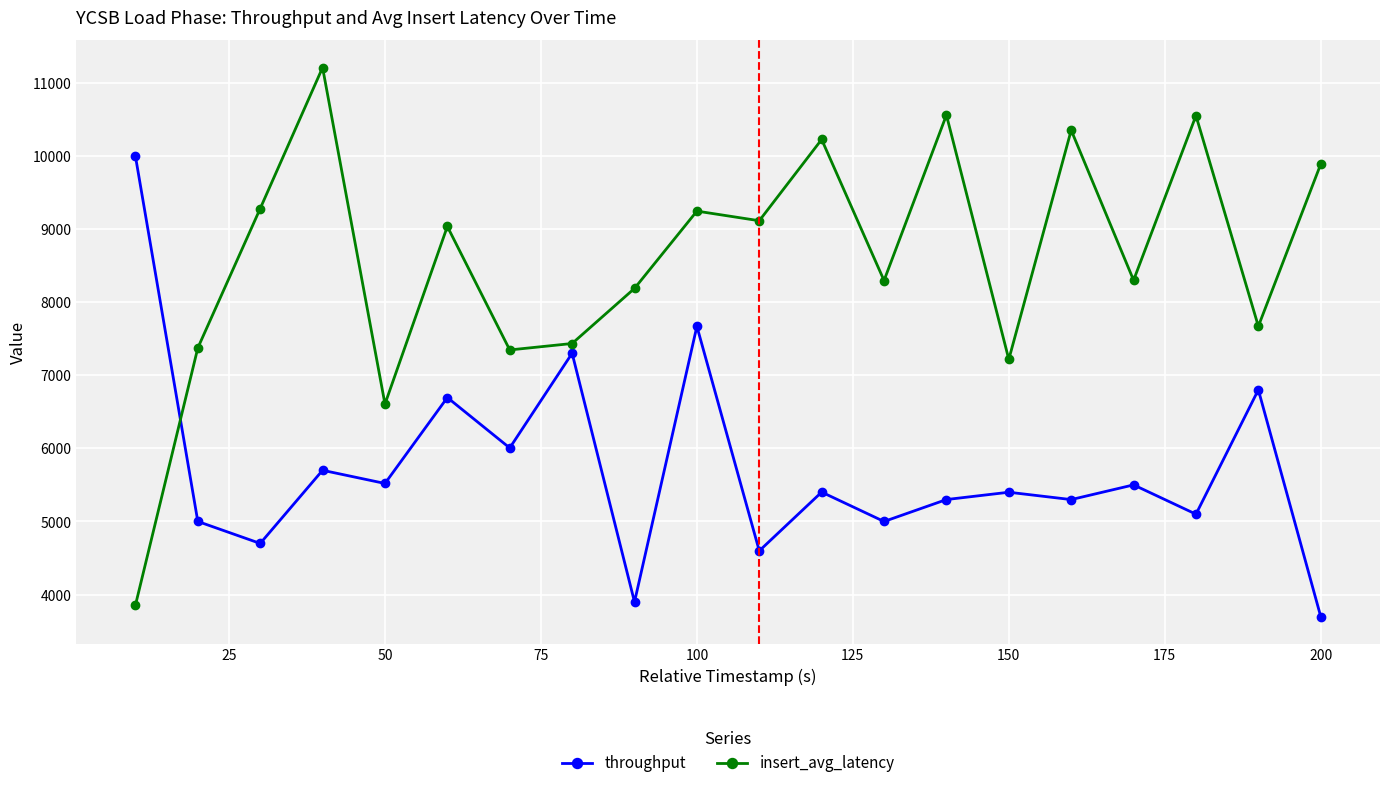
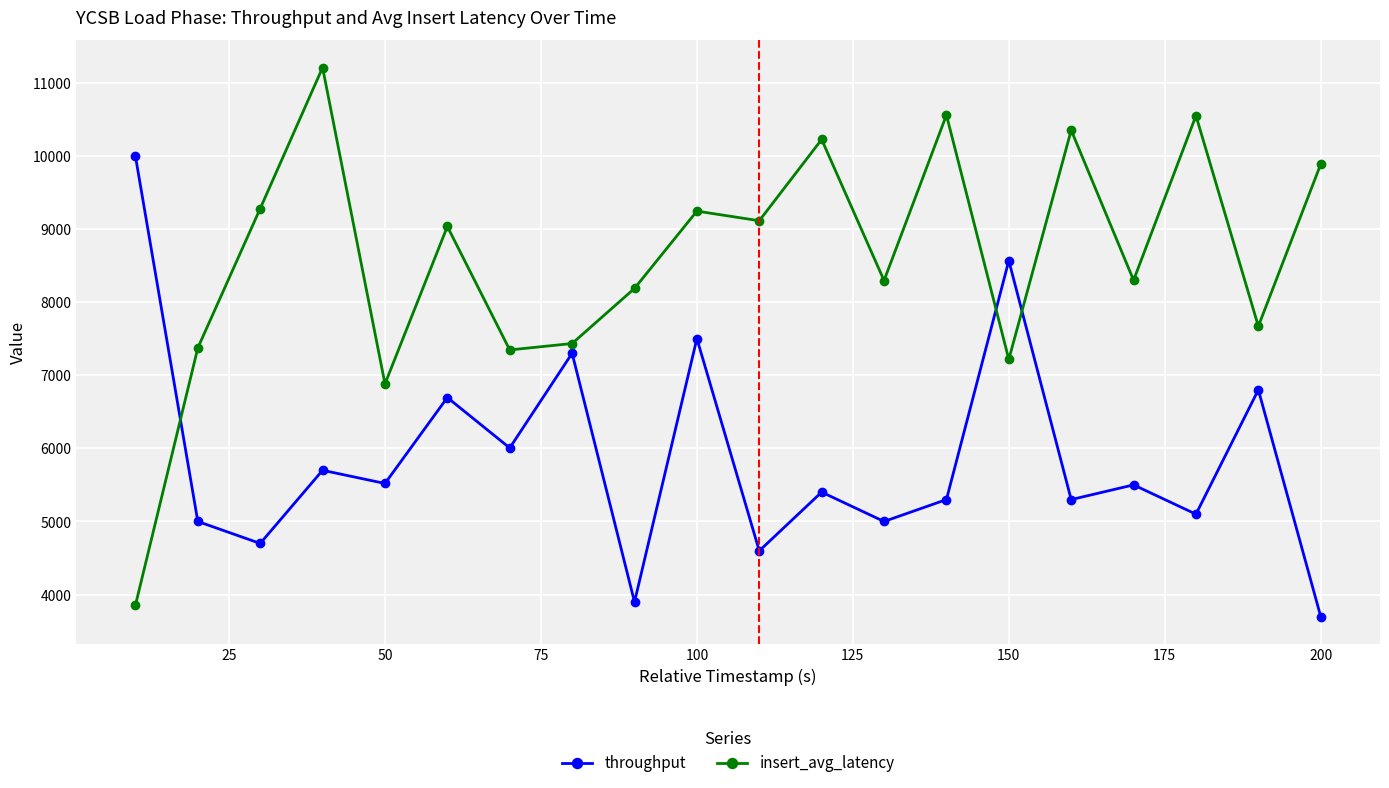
insert_avg_latency, 50: 6600 -> 6900
throughput, 100: 7700 -> 7500
throughput, 150: 5400 -> 8600
